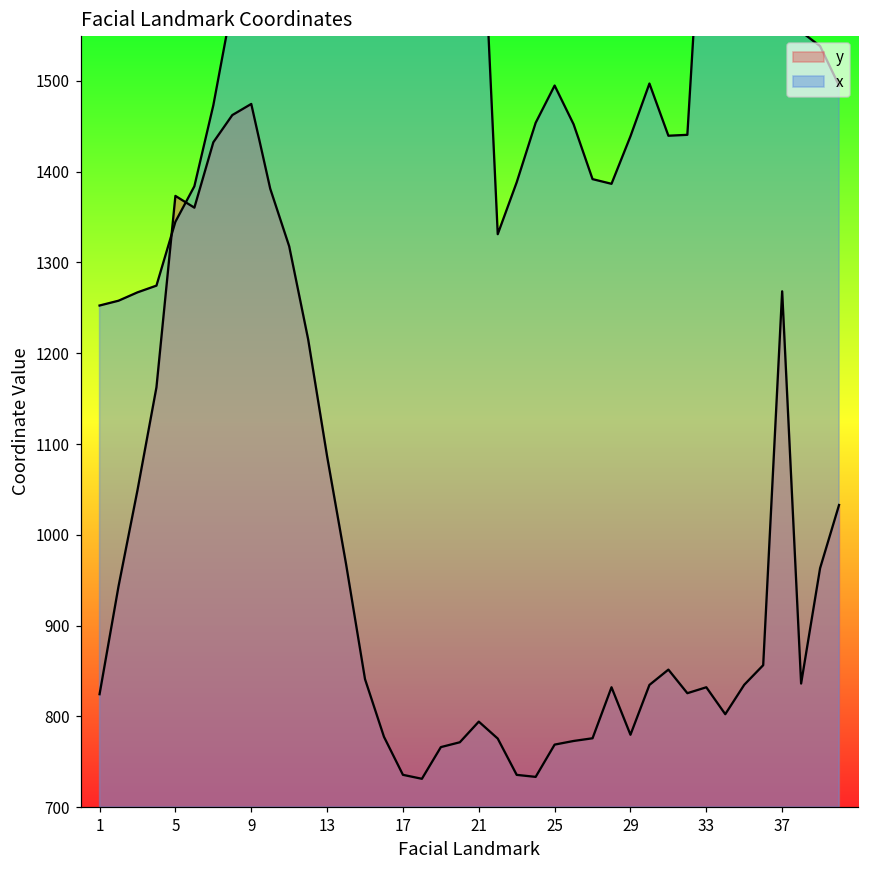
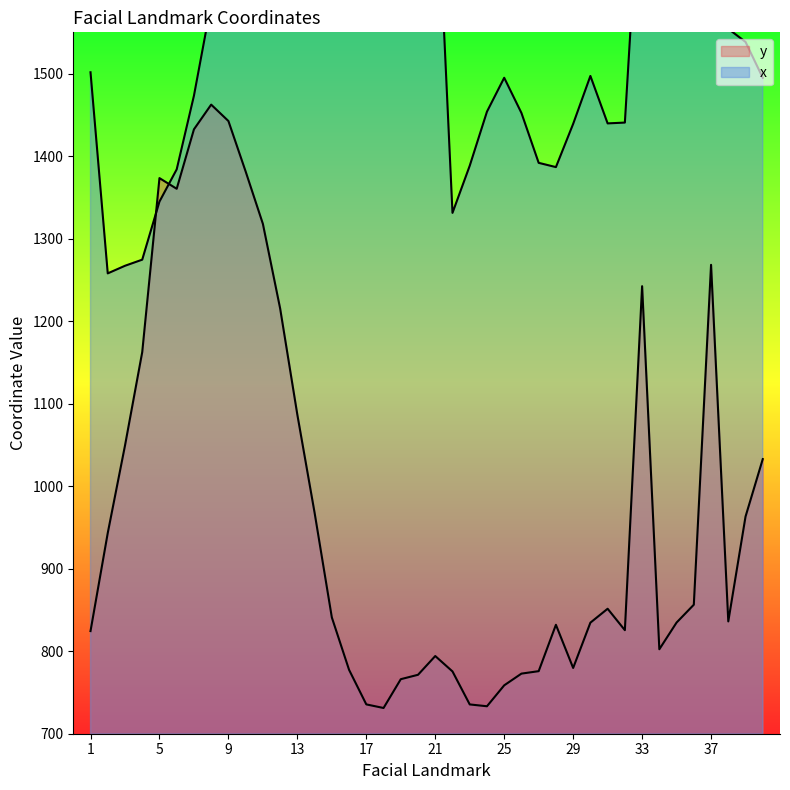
x, 1: 1250 -> 1500
y, 9: 1470 -> 1440
y, 25: 770 -> 760
y, 33: 830 -> 1240
